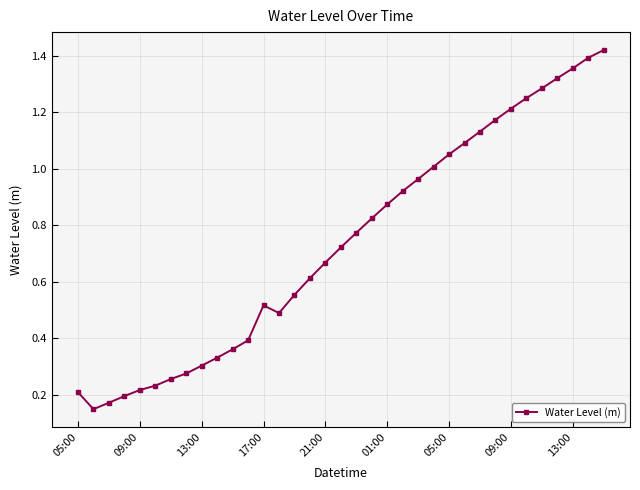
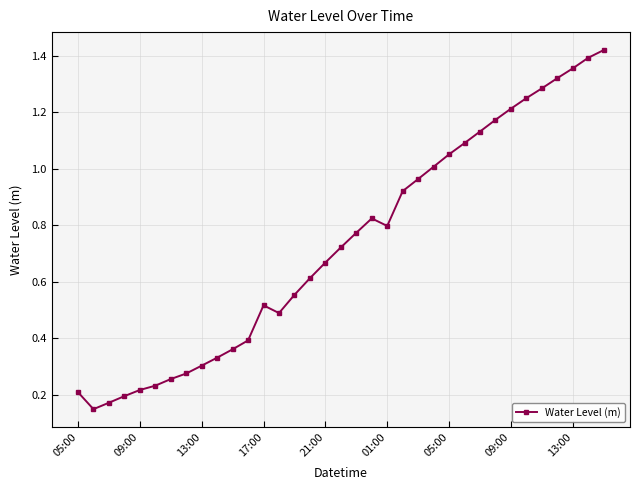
01:00: 0.87 -> 0.80
